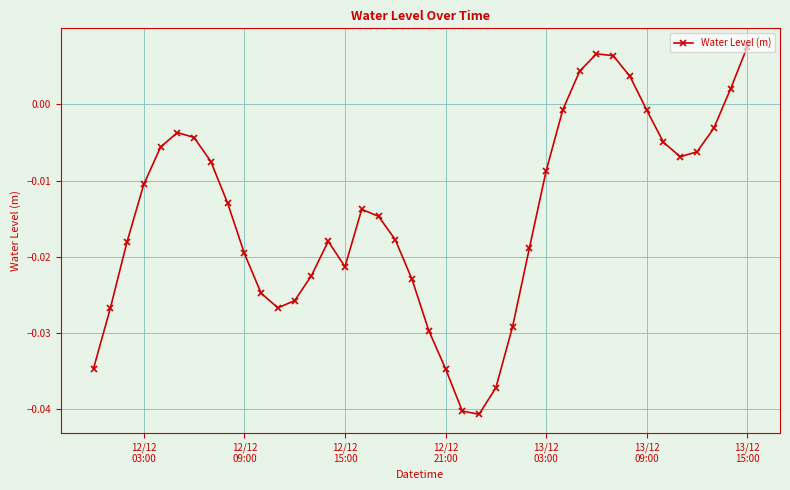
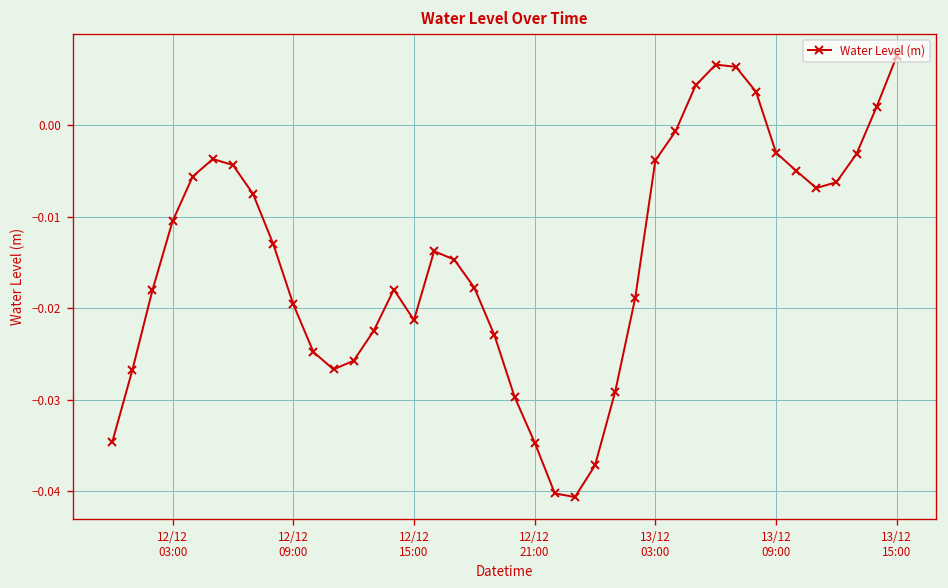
13/12 03:00: -0.009 -> -0.004
13/12 09:00: -0.001 -> -0.003
